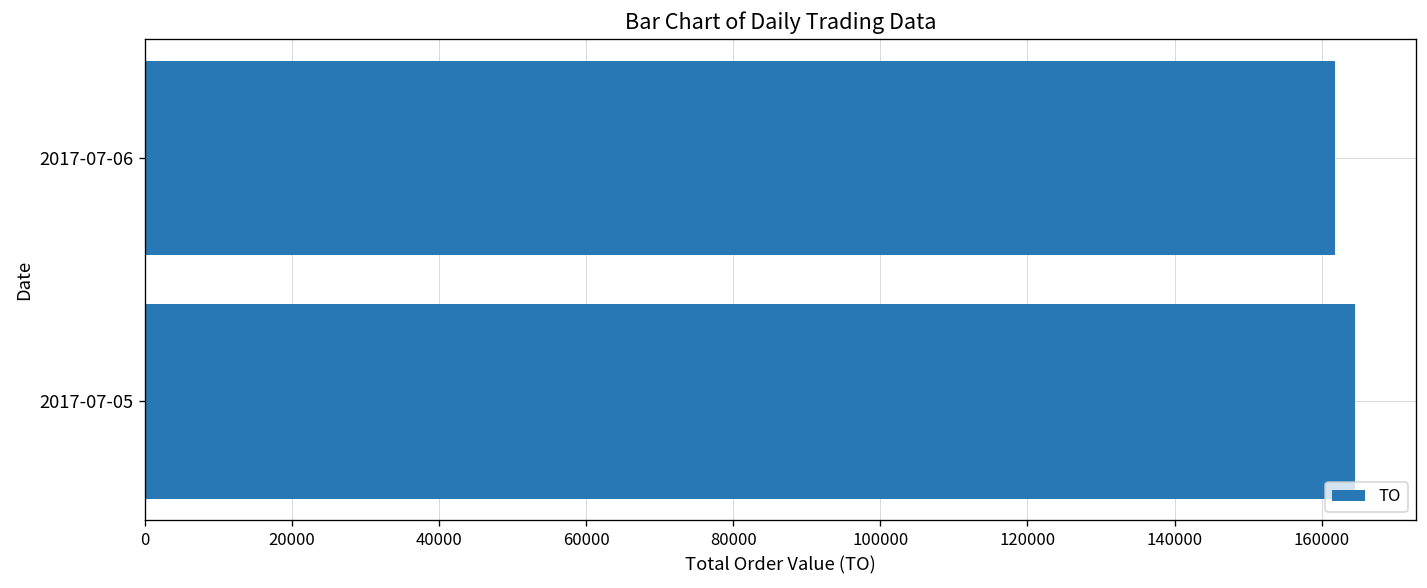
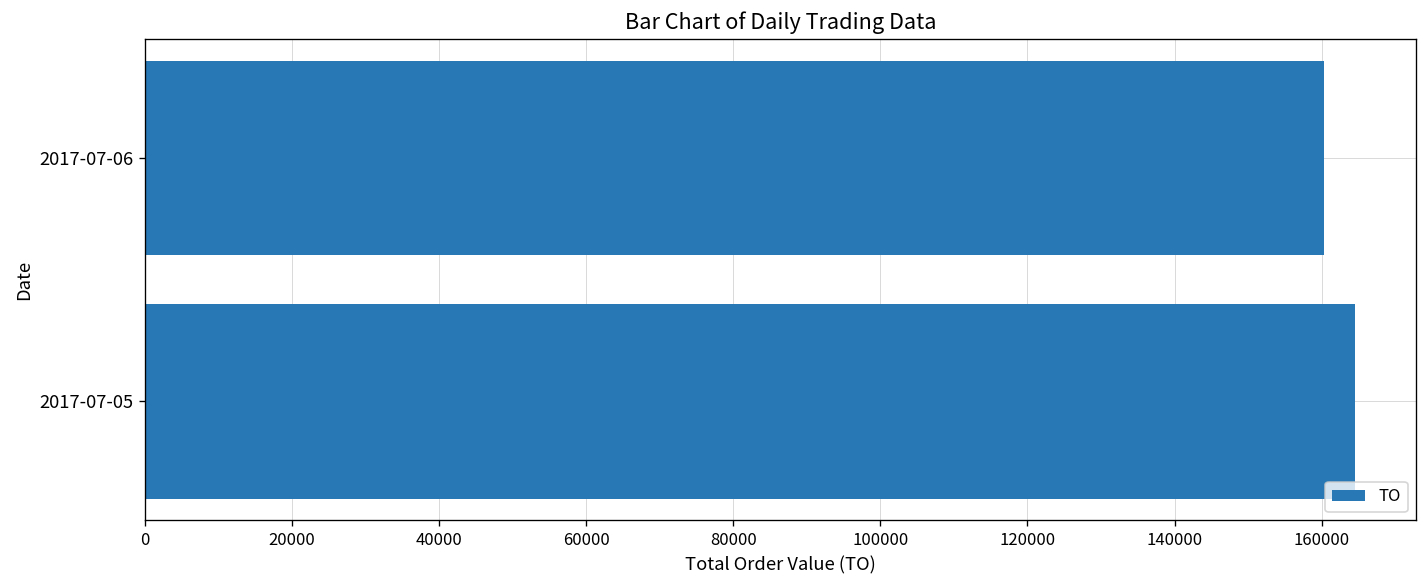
2017-07-06: 162000 -> 160000
